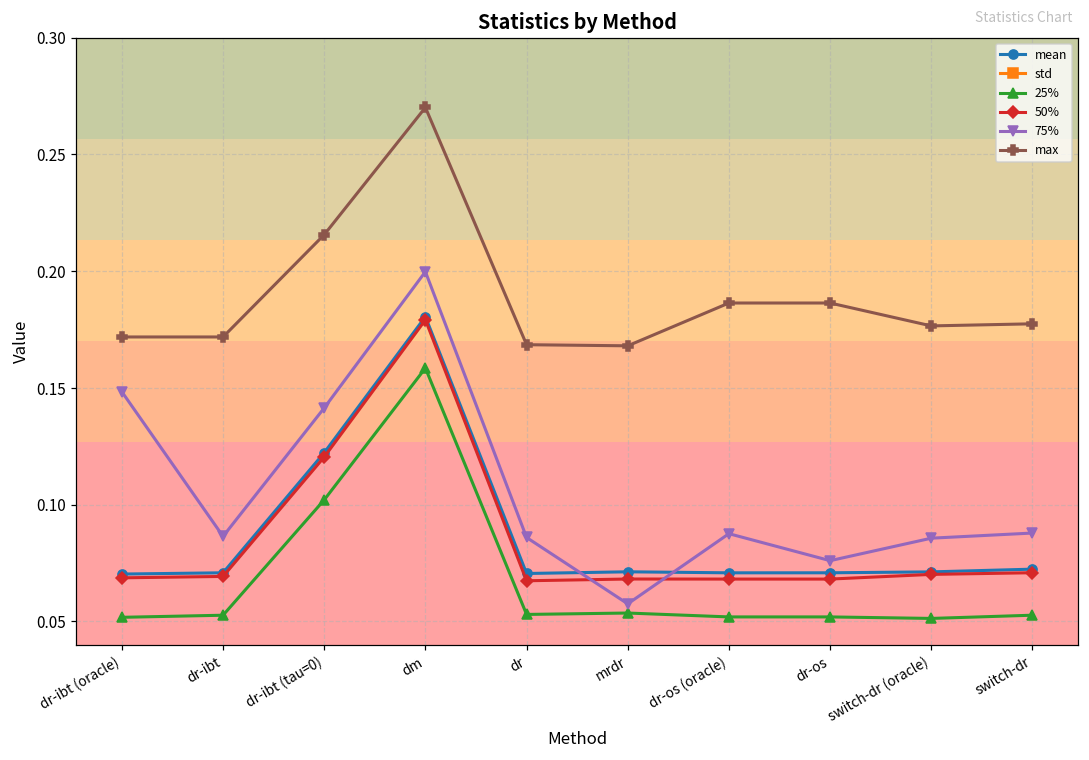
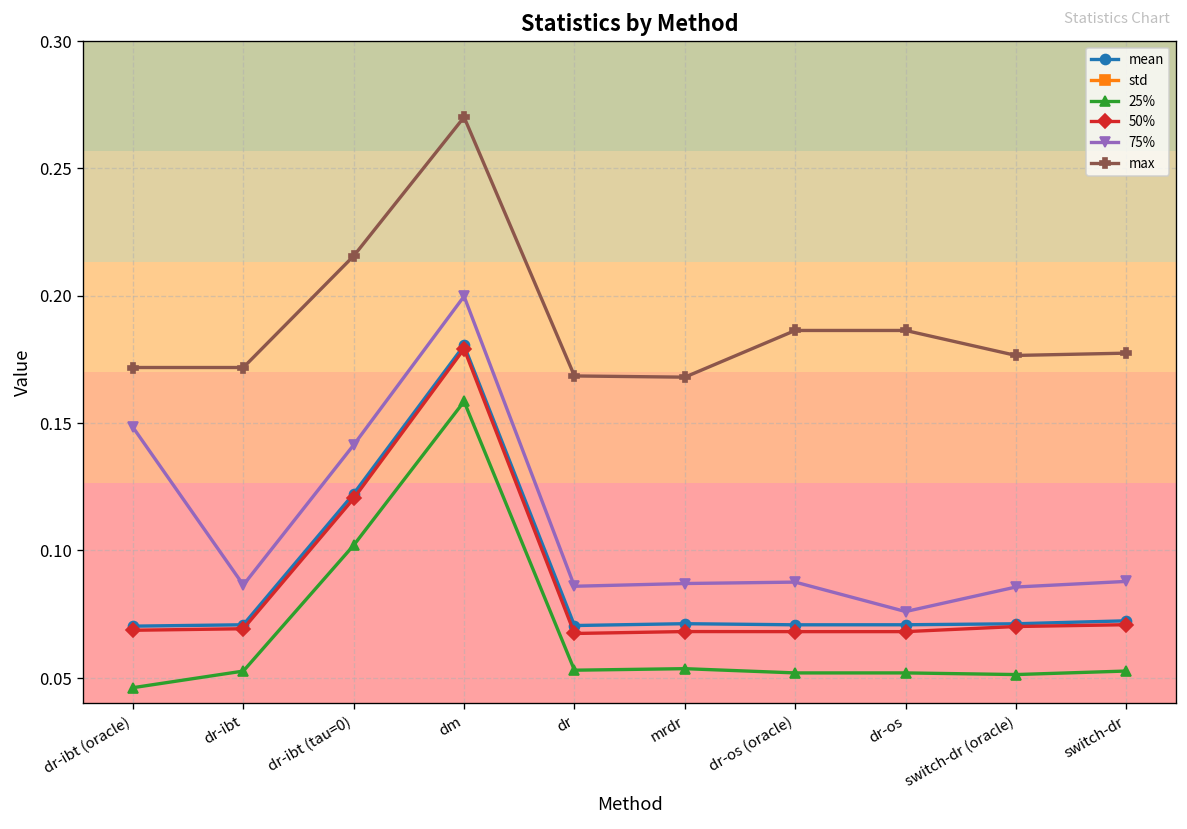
25%, dr-ibt (oracle): 0.052 -> 0.046
75%, mrdr: 0.058 -> 0.087
